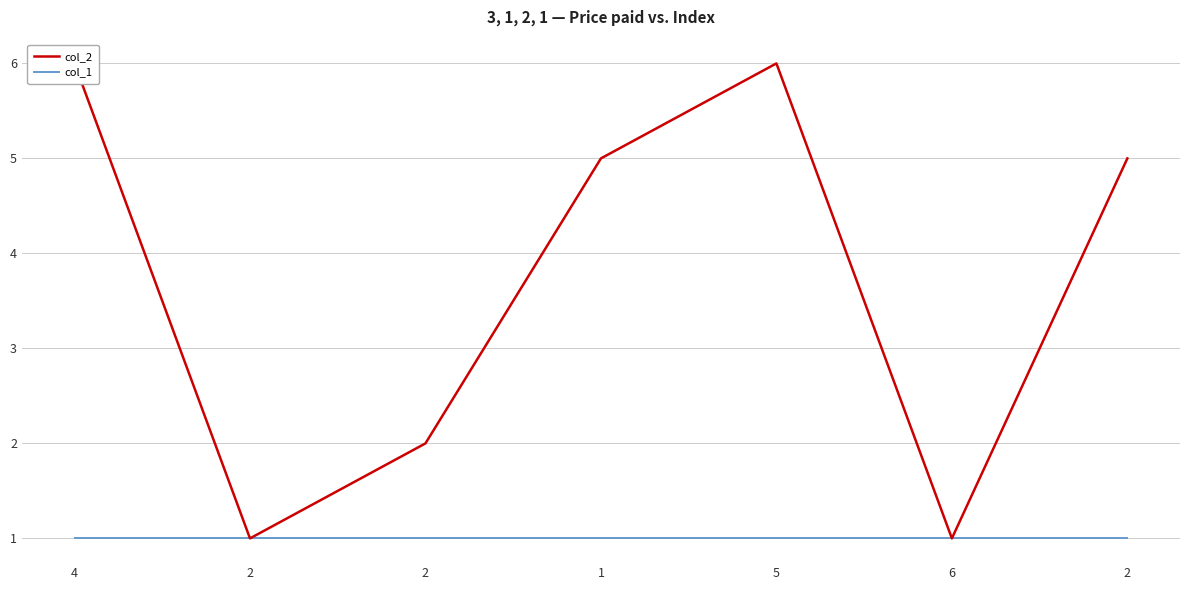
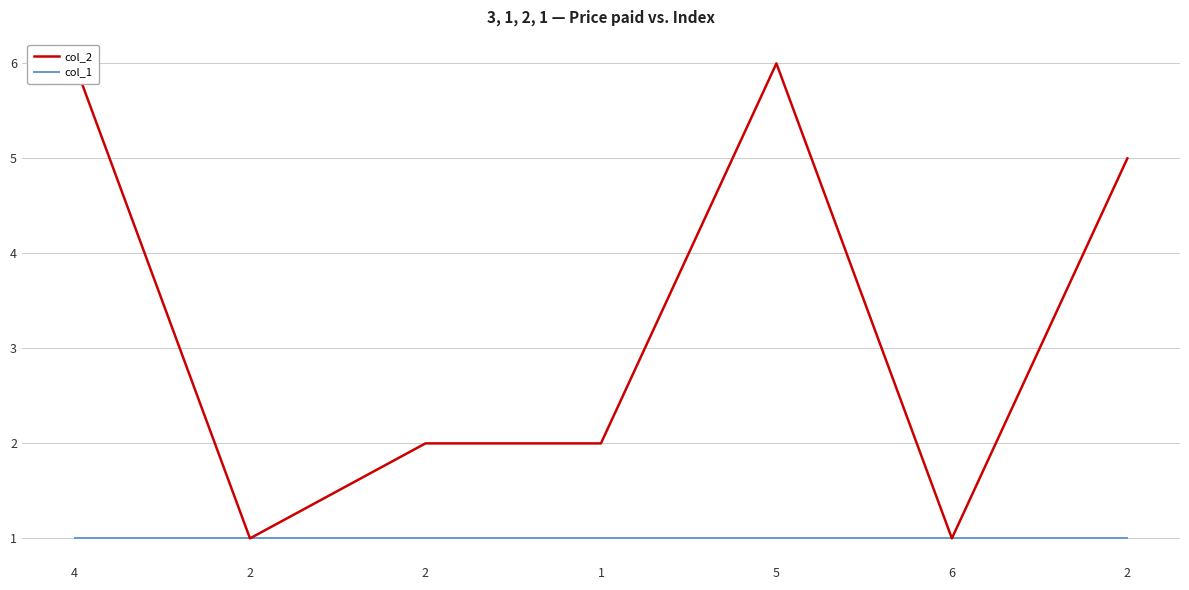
col_2, 1: 5 -> 2
